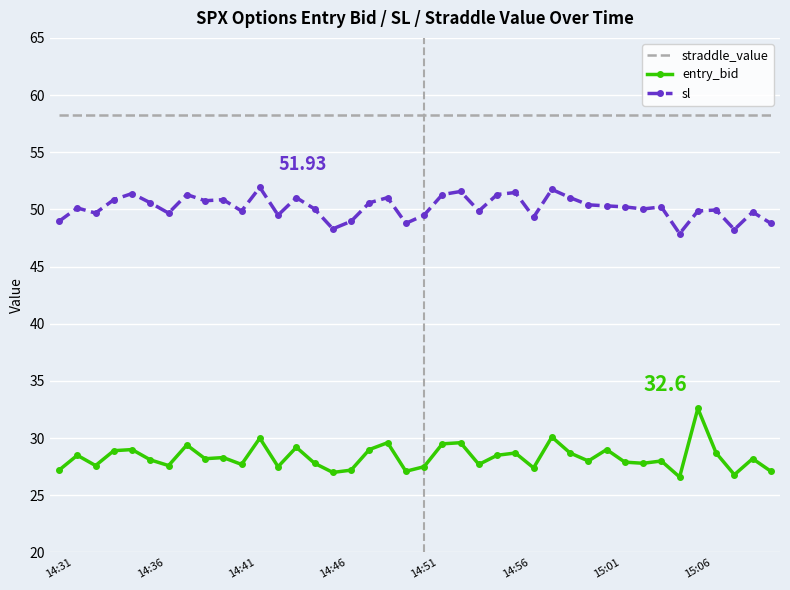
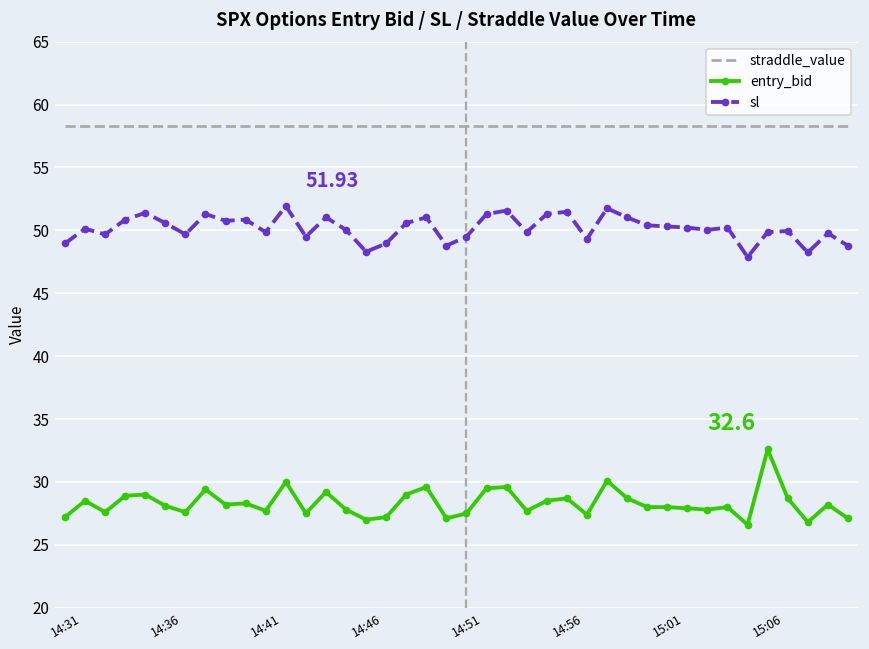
entry_bid, 15:01: 29 -> 28
